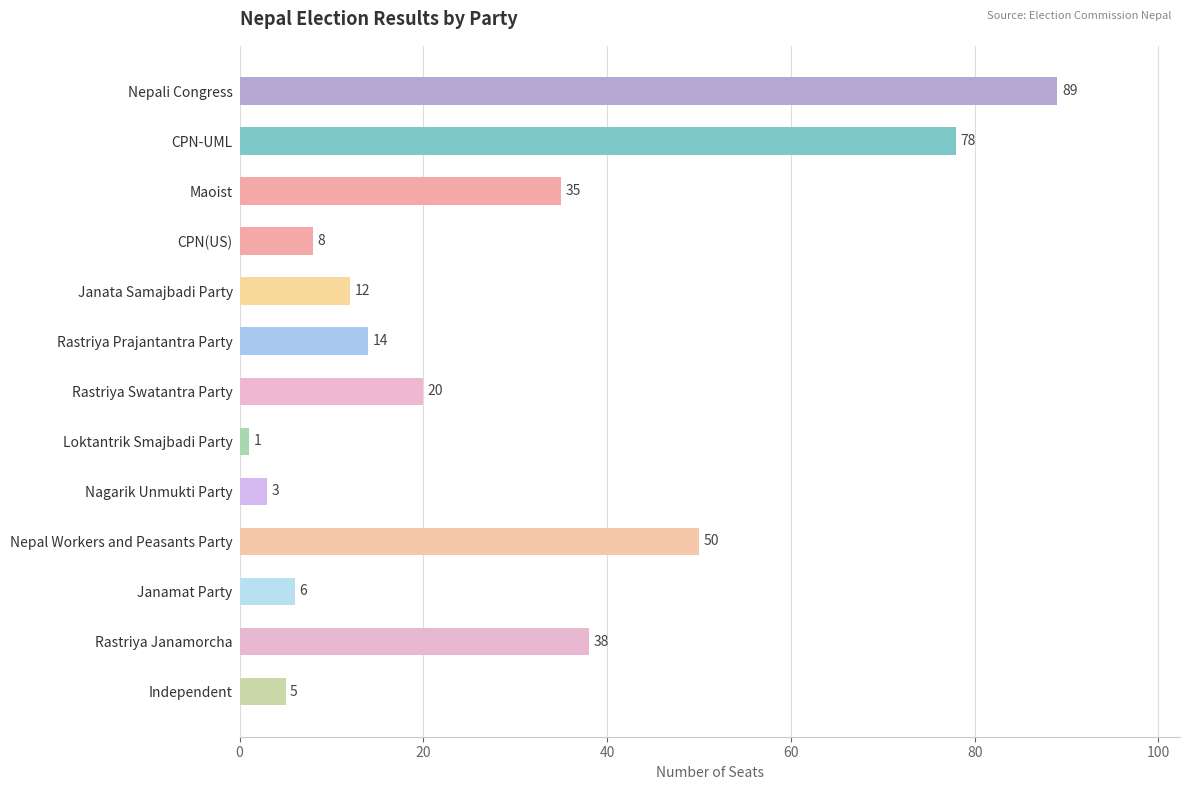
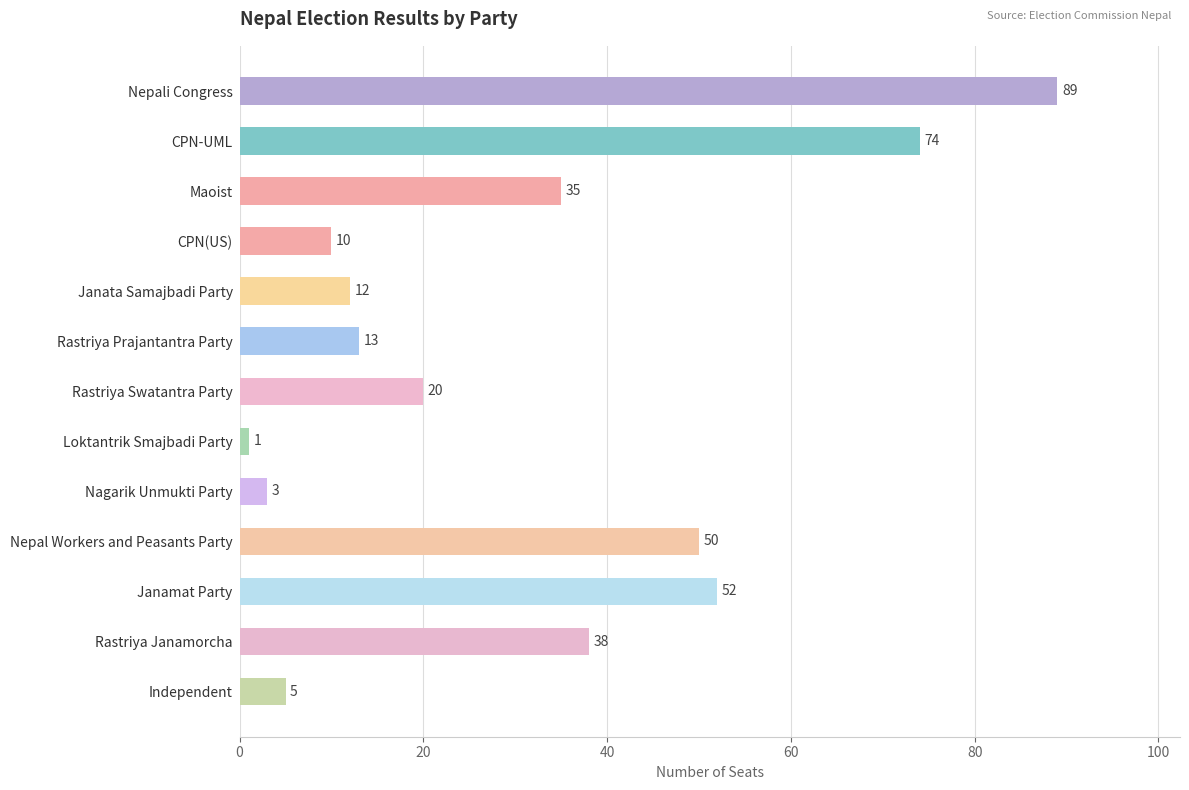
CPN-UML: 78 -> 74
CPN(US): 8 -> 10
Rastriya Prajantantra Party: 14 -> 13
Janamat Party: 6 -> 52
